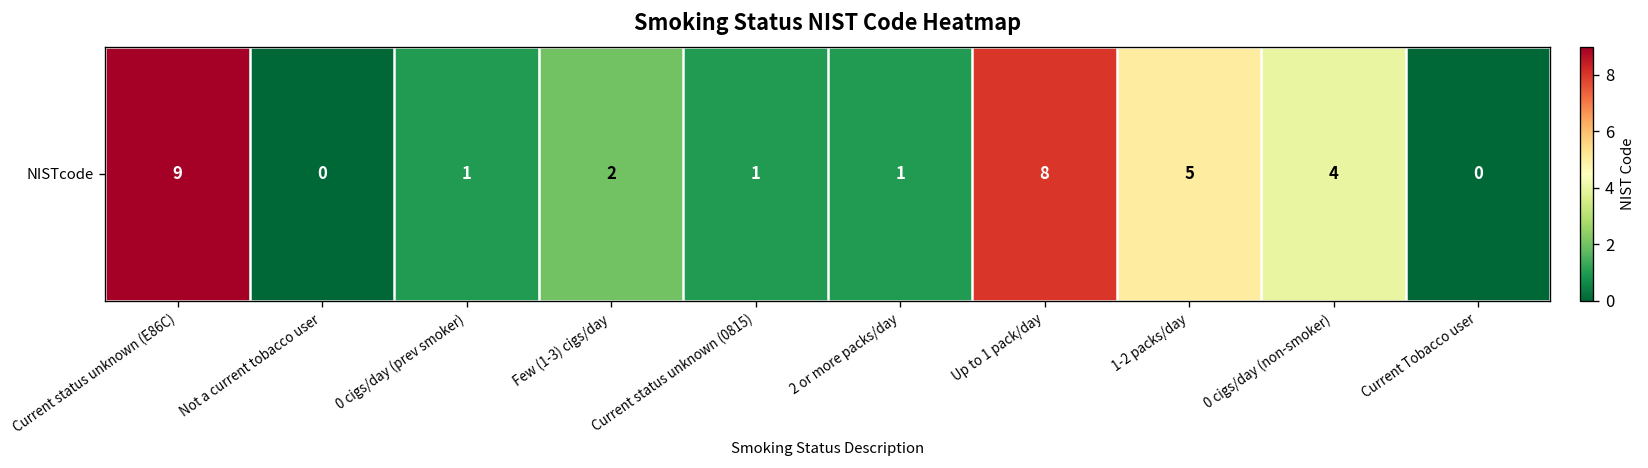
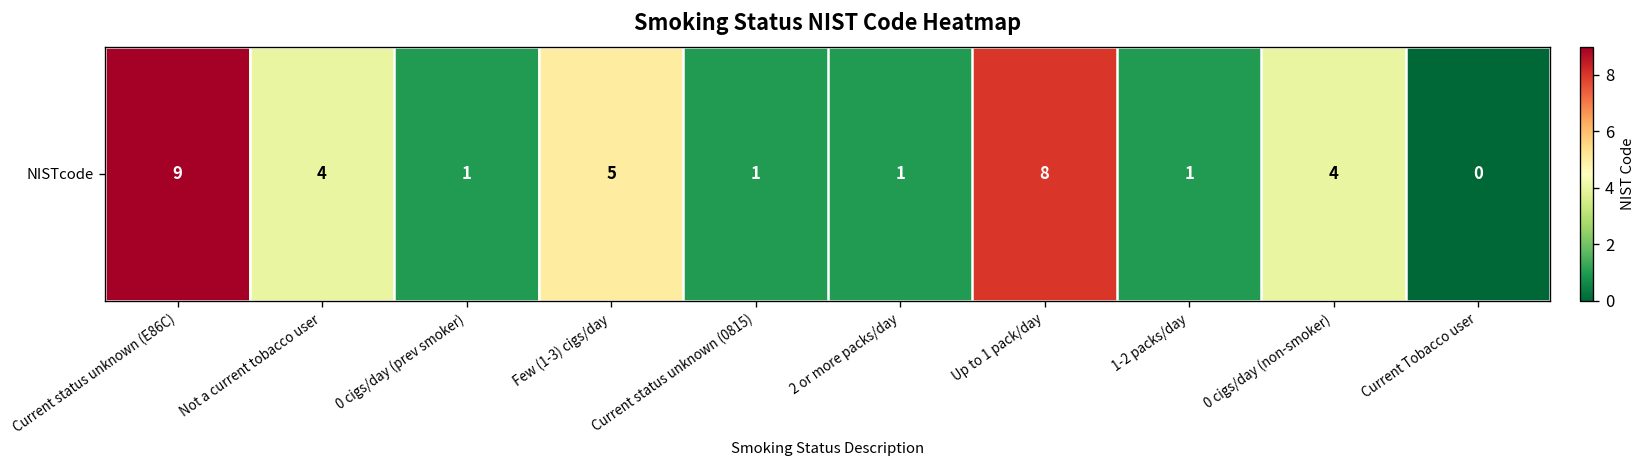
NISTcode, Not a current tobacco user: 0 -> 4
NISTcode, Few (1-3) cigs/day: 2 -> 5
NISTcode, 1-2 packs/day: 5 -> 1
